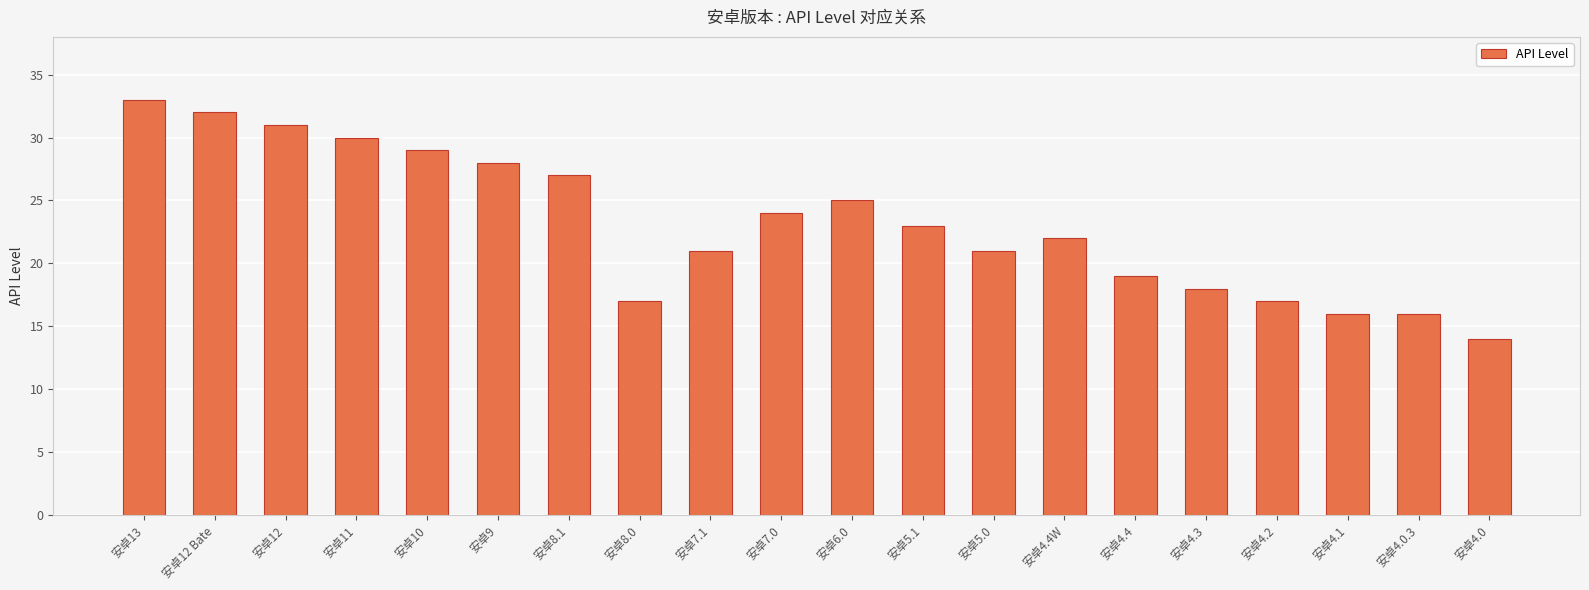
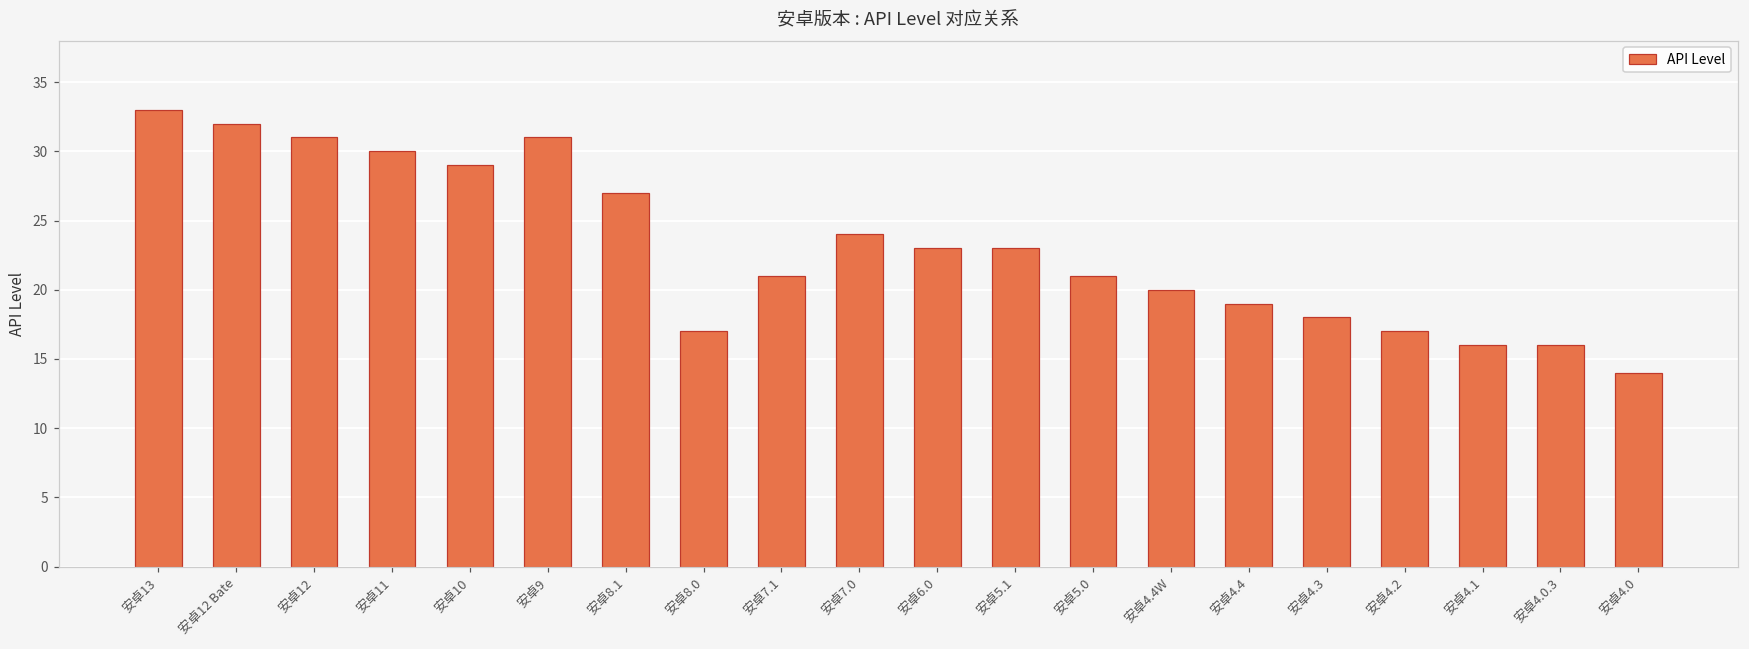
安卓9: 28 -> 31
安卓6.0: 25 -> 23
安卓4.4W: 22 -> 20
